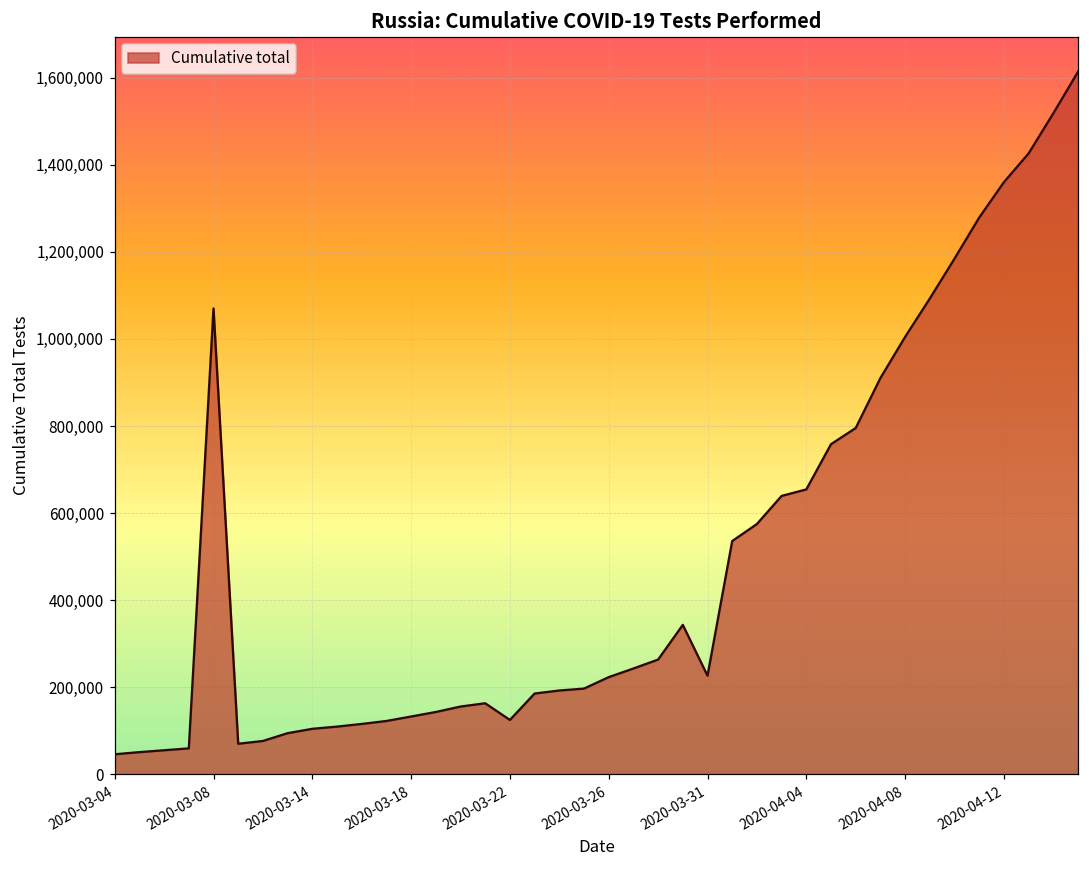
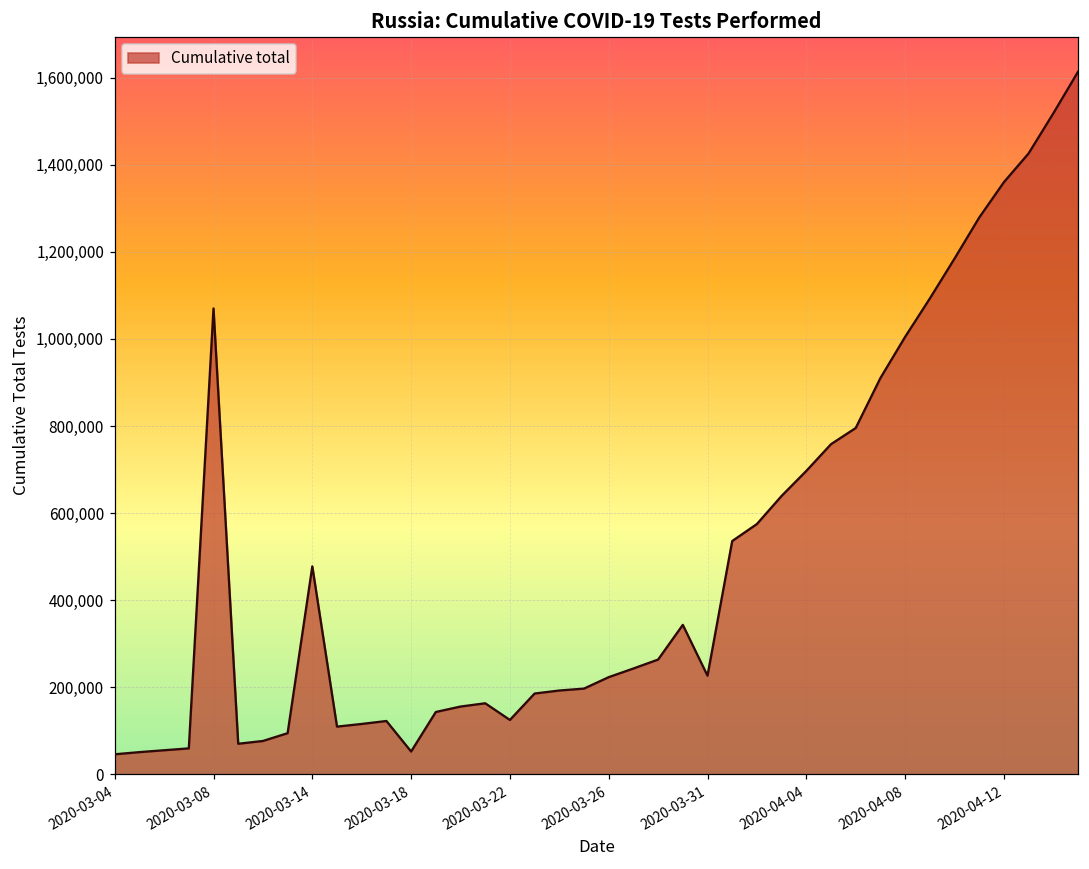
2020-03-14: 100,000 -> 480,000
2020-03-18: 130,000 -> 50,000
2020-04-04: 650,000 -> 700,000
